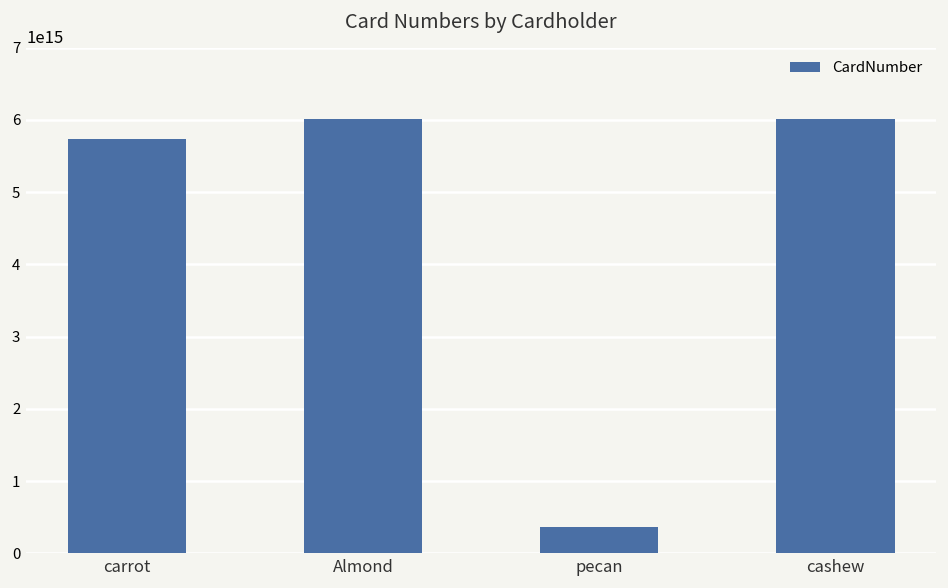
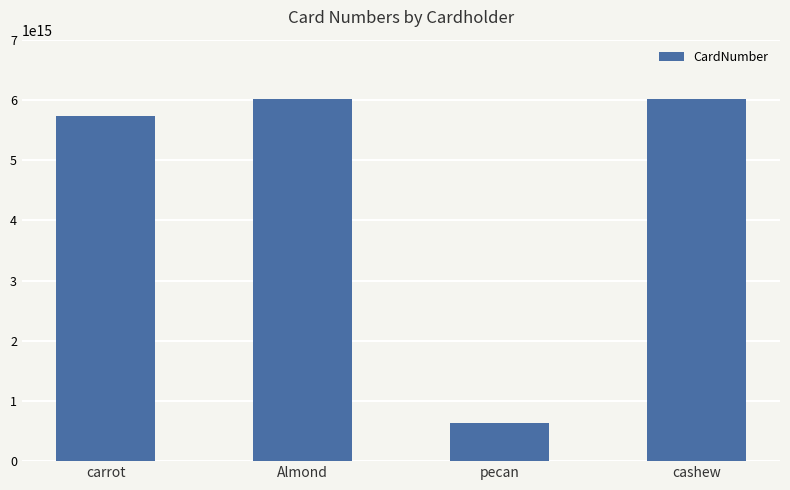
pecan: 400000000000000 -> 600000000000000
